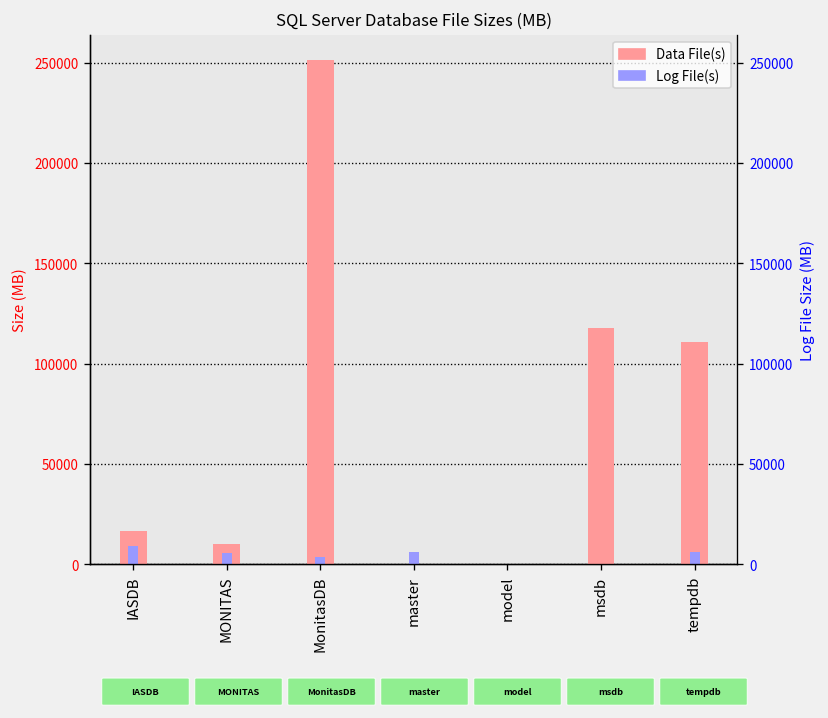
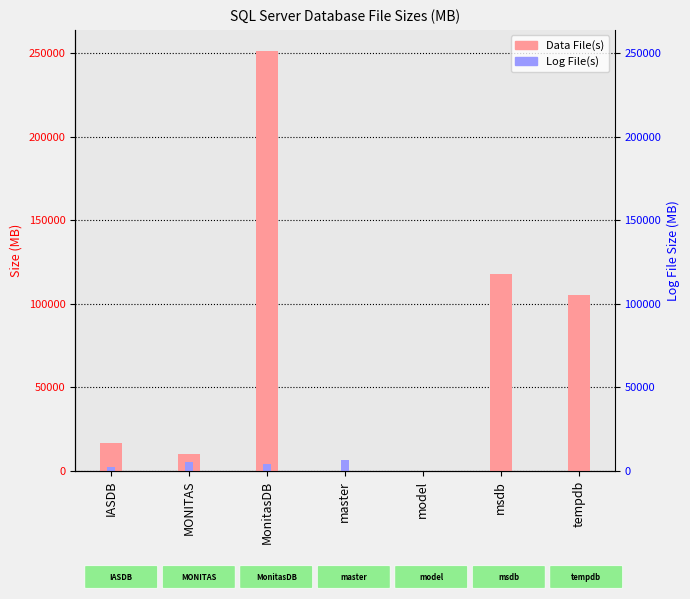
Log File(s), IASDB: 9000 -> 3000
Log File(s), tempdb: 6000 -> 0
Data File(s), tempdb: 111000 -> 105000
